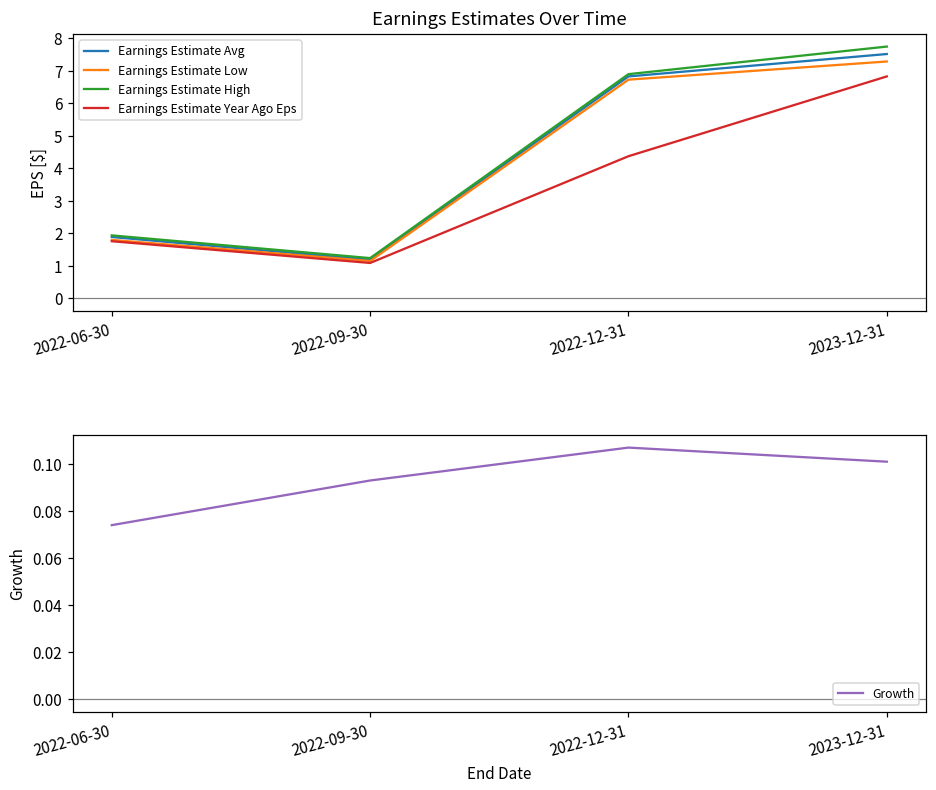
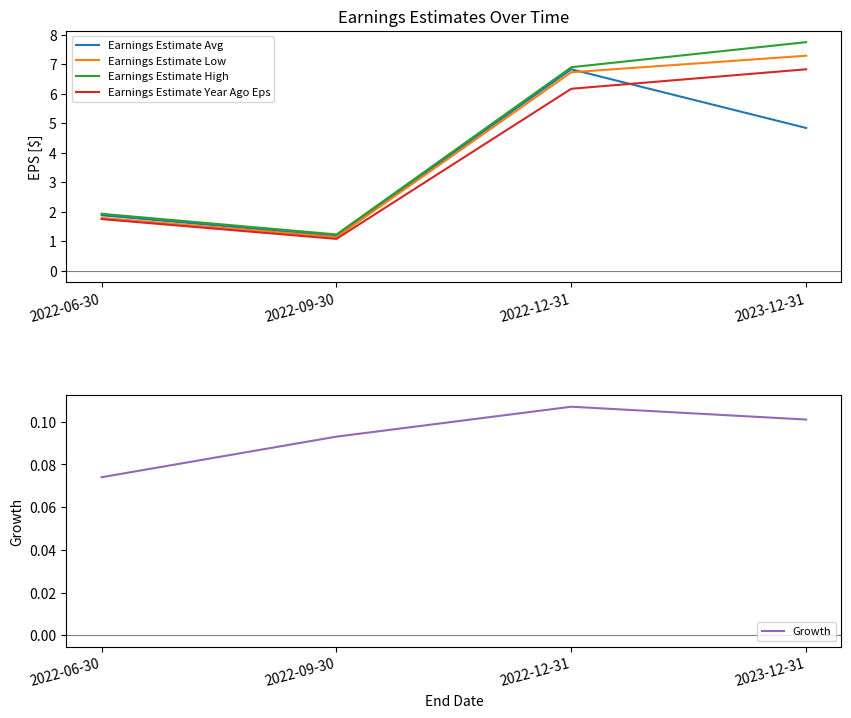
Earnings Estimates Over Time, Earnings Estimate Year Ago Eps, 2022-12-31: 4.4 -> 6.2
Earnings Estimates Over Time, Earnings Estimate Avg, 2023-12-31: 7.5 -> 4.8
